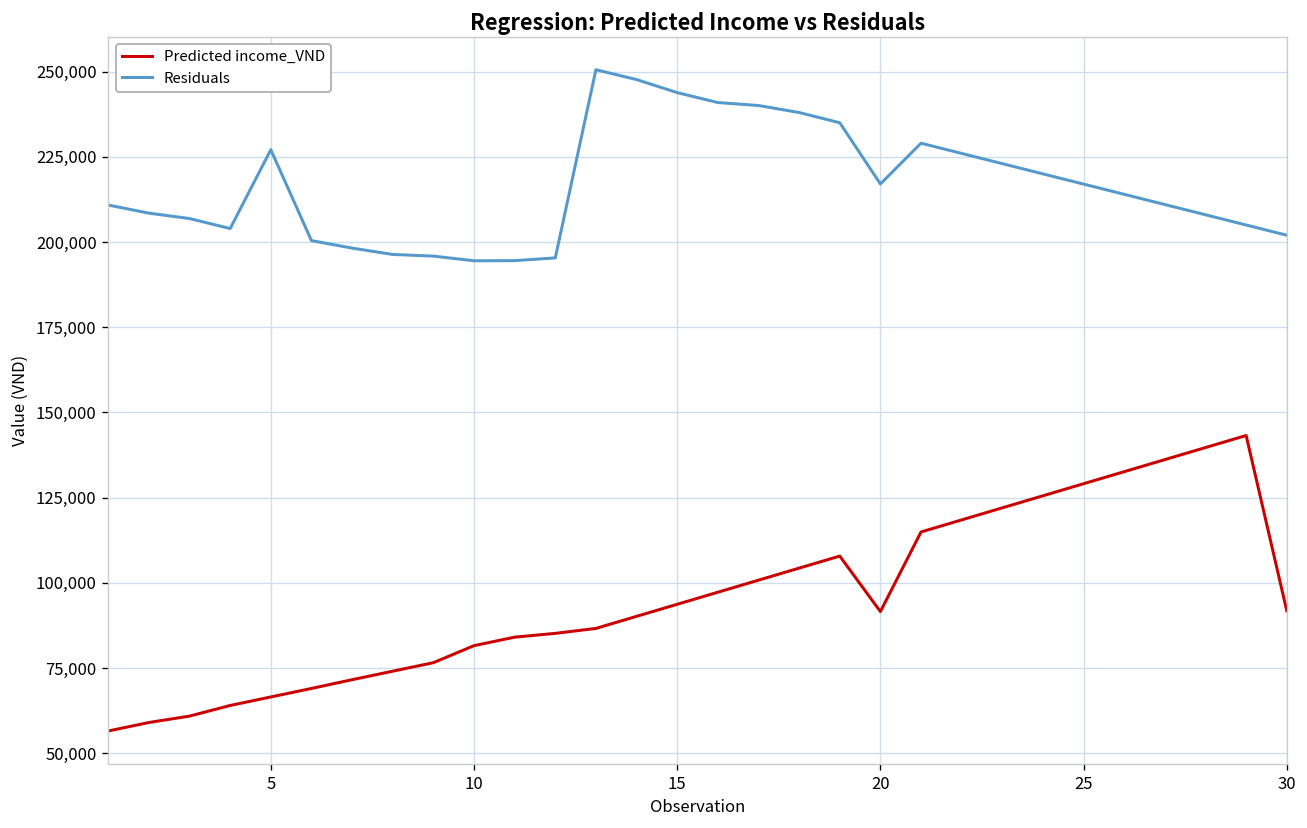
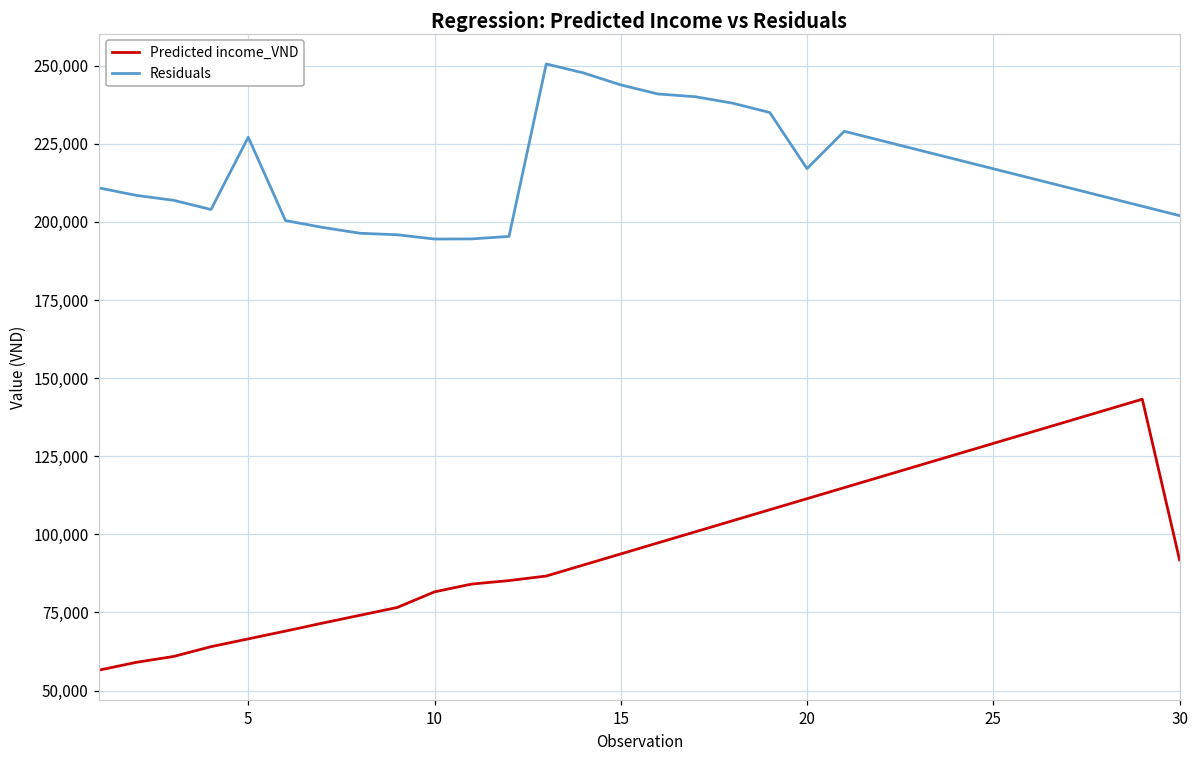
Predicted income_VND, 20: 92,000 -> 111,000
